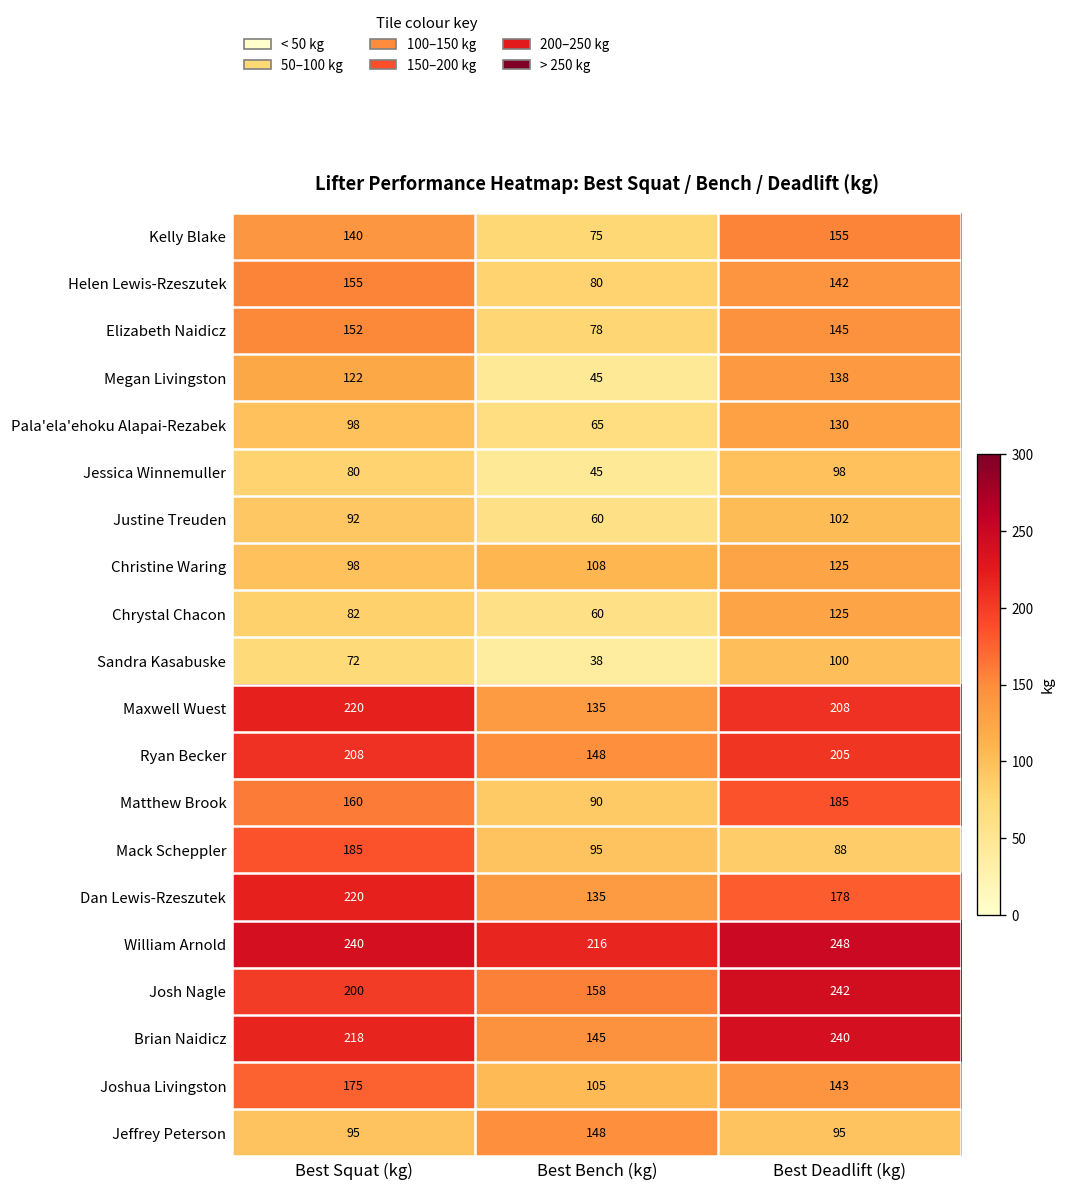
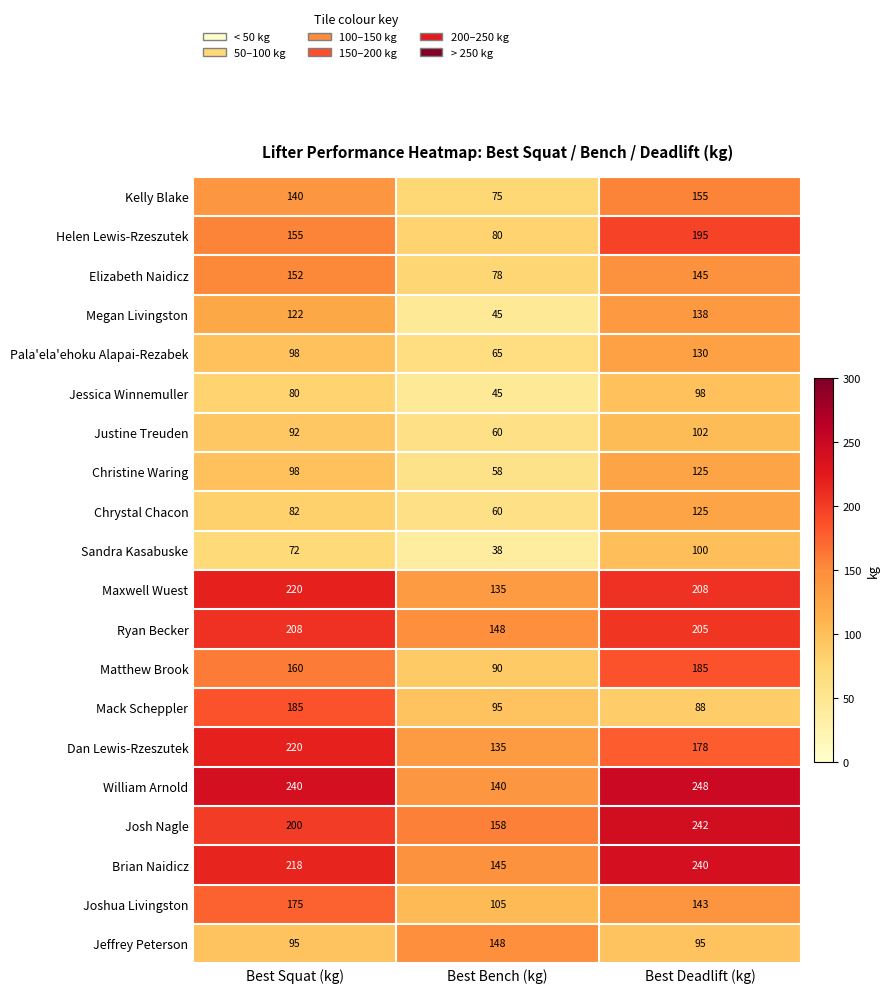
Helen Lewis-Rzeszutek, Best Deadlift (kg): 142 -> 195
Christine Waring, Best Bench (kg): 108 -> 58
William Arnold, Best Bench (kg): 216 -> 140
